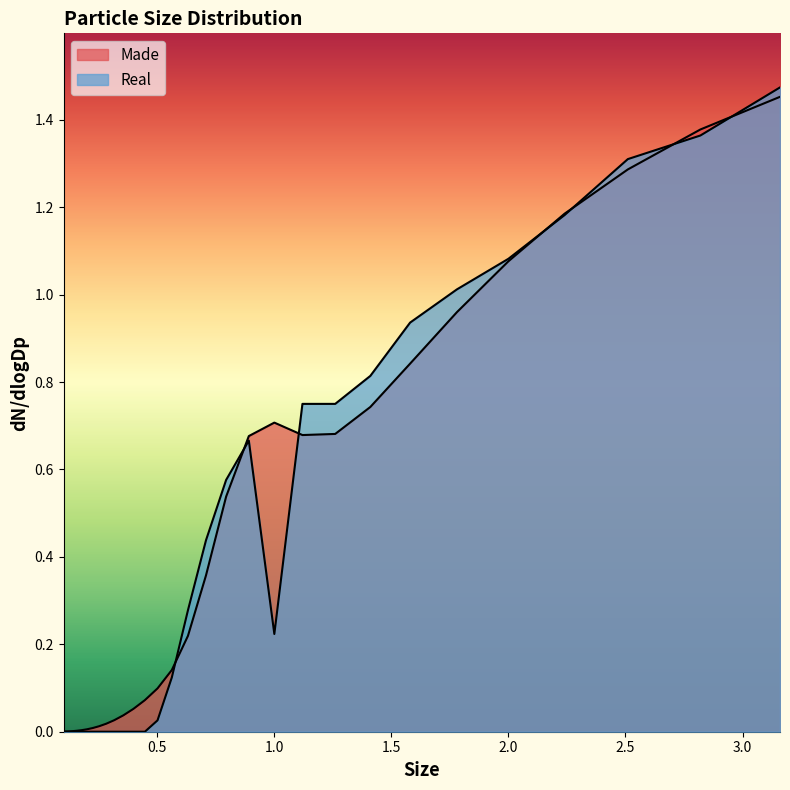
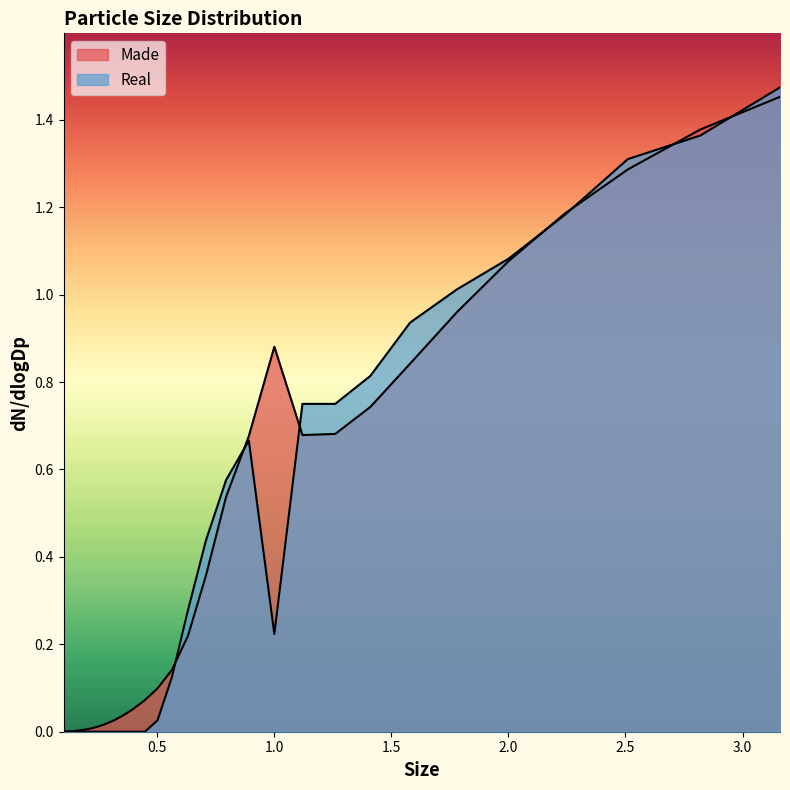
Made, 1.0: 0.71 -> 0.88
